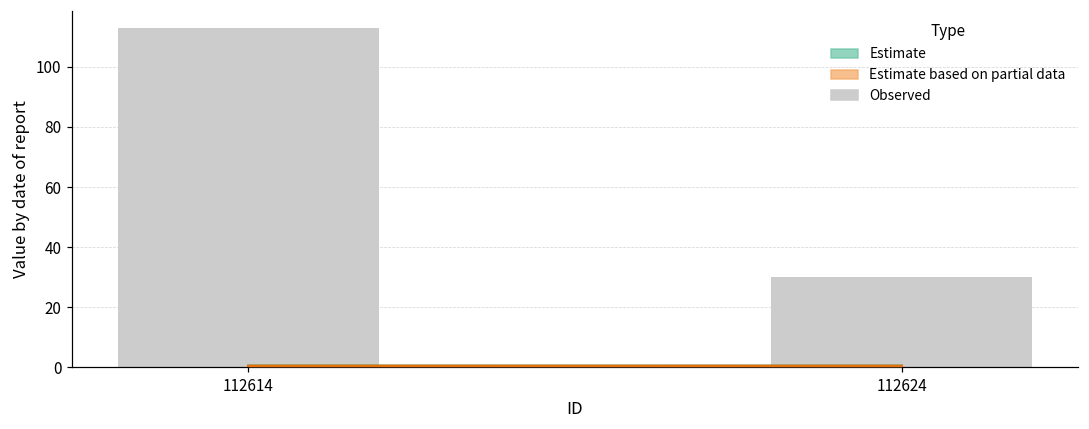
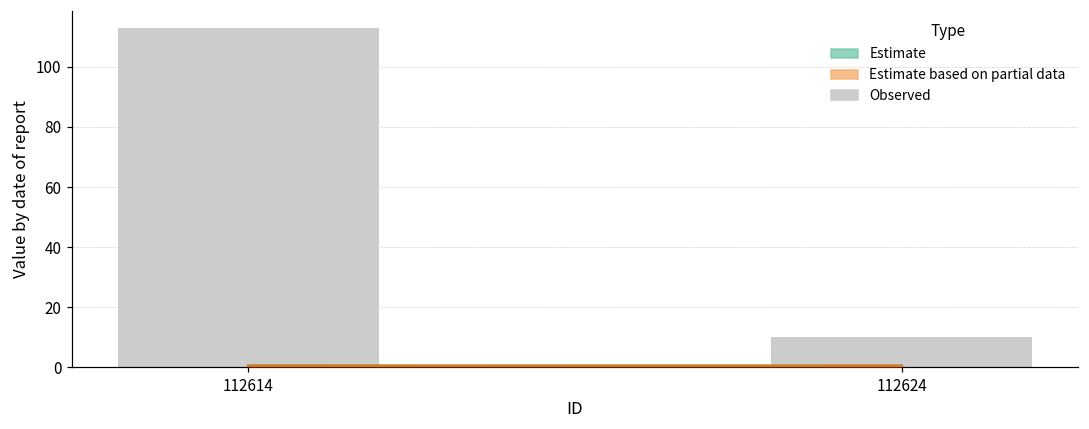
Observed, 112624: 30 -> 10
